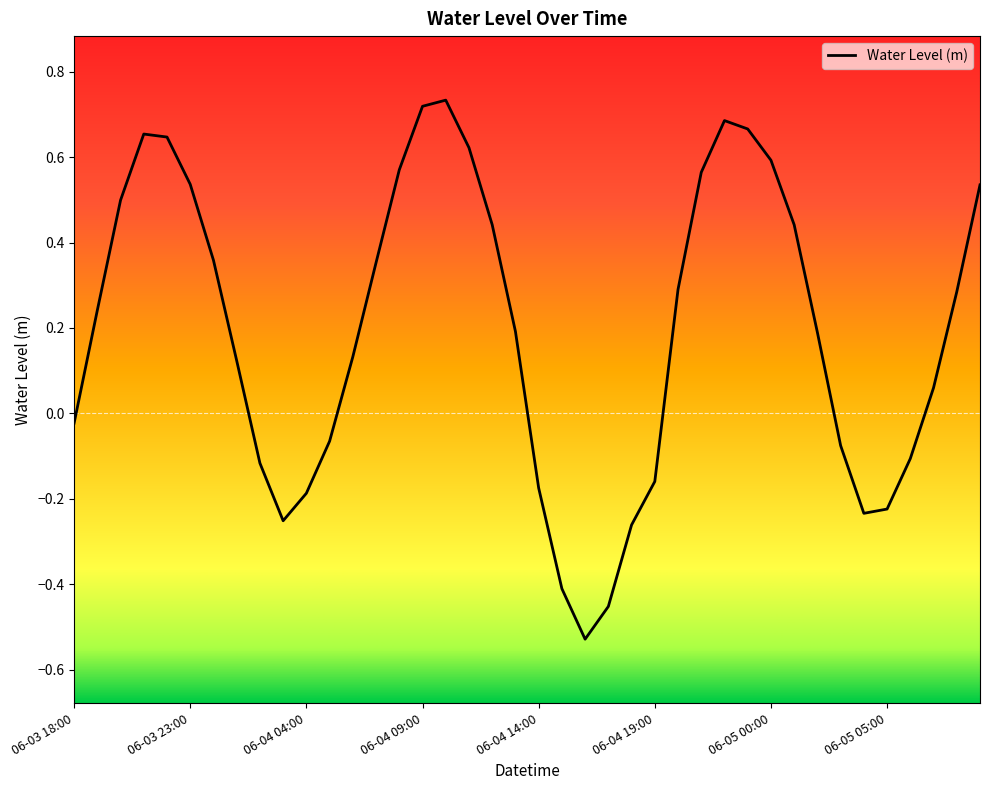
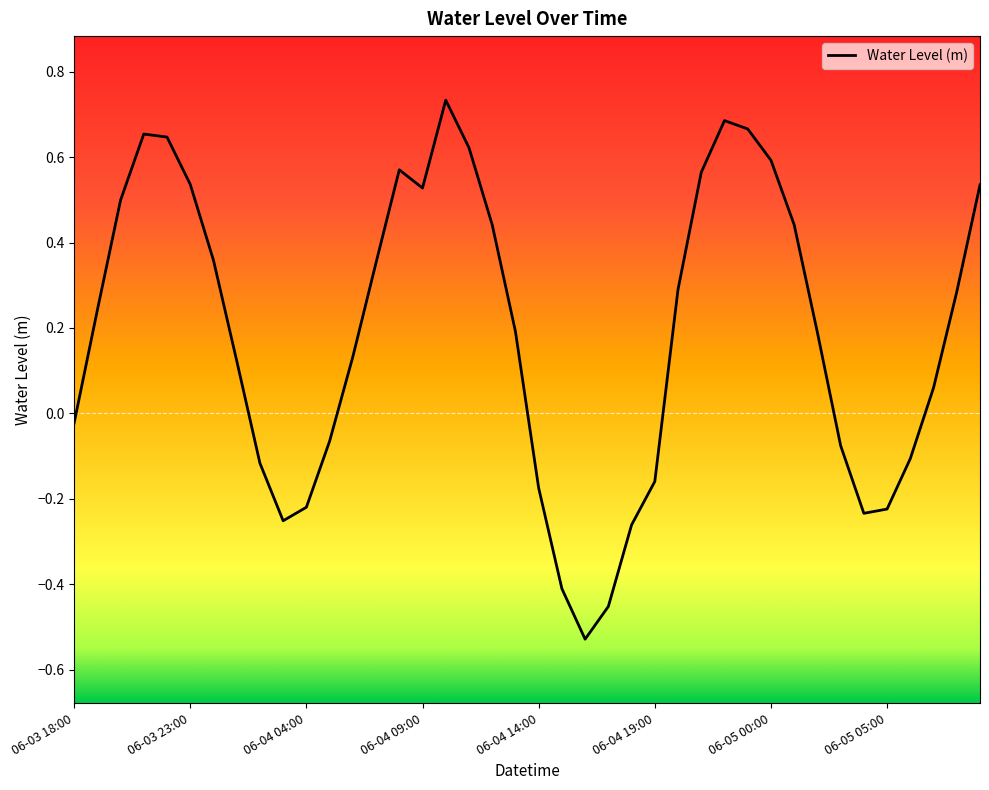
06-04 04:00: -0.19 -> -0.22
06-04 09:00: 0.72 -> 0.53
